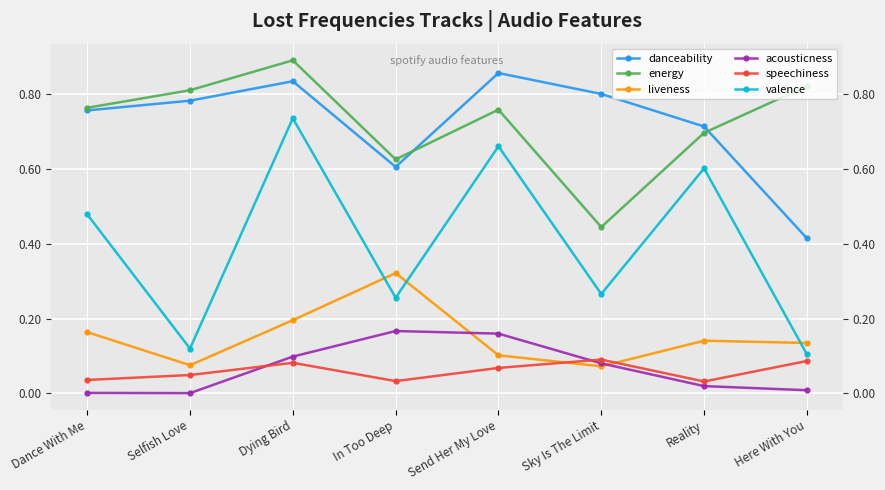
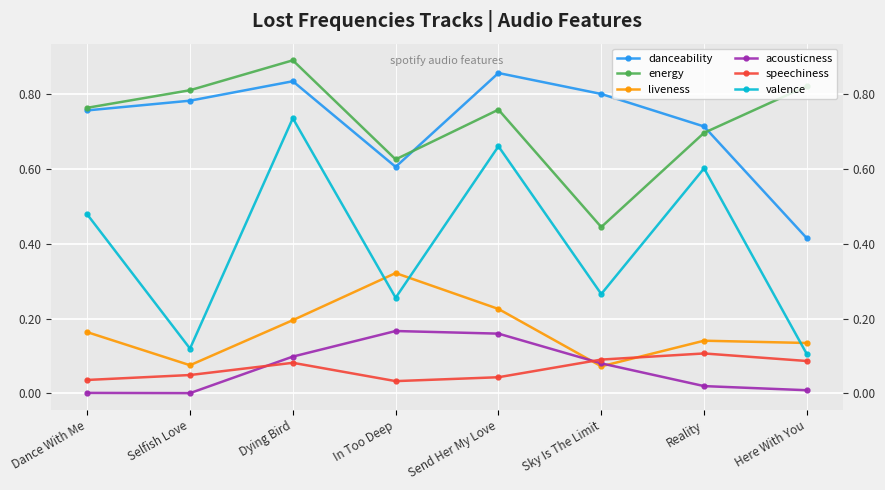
liveness, Send Her My Love: 0.10 -> 0.23
speechiness, Send Her My Love: 0.07 -> 0.04
speechiness, Reality: 0.03 -> 0.11
